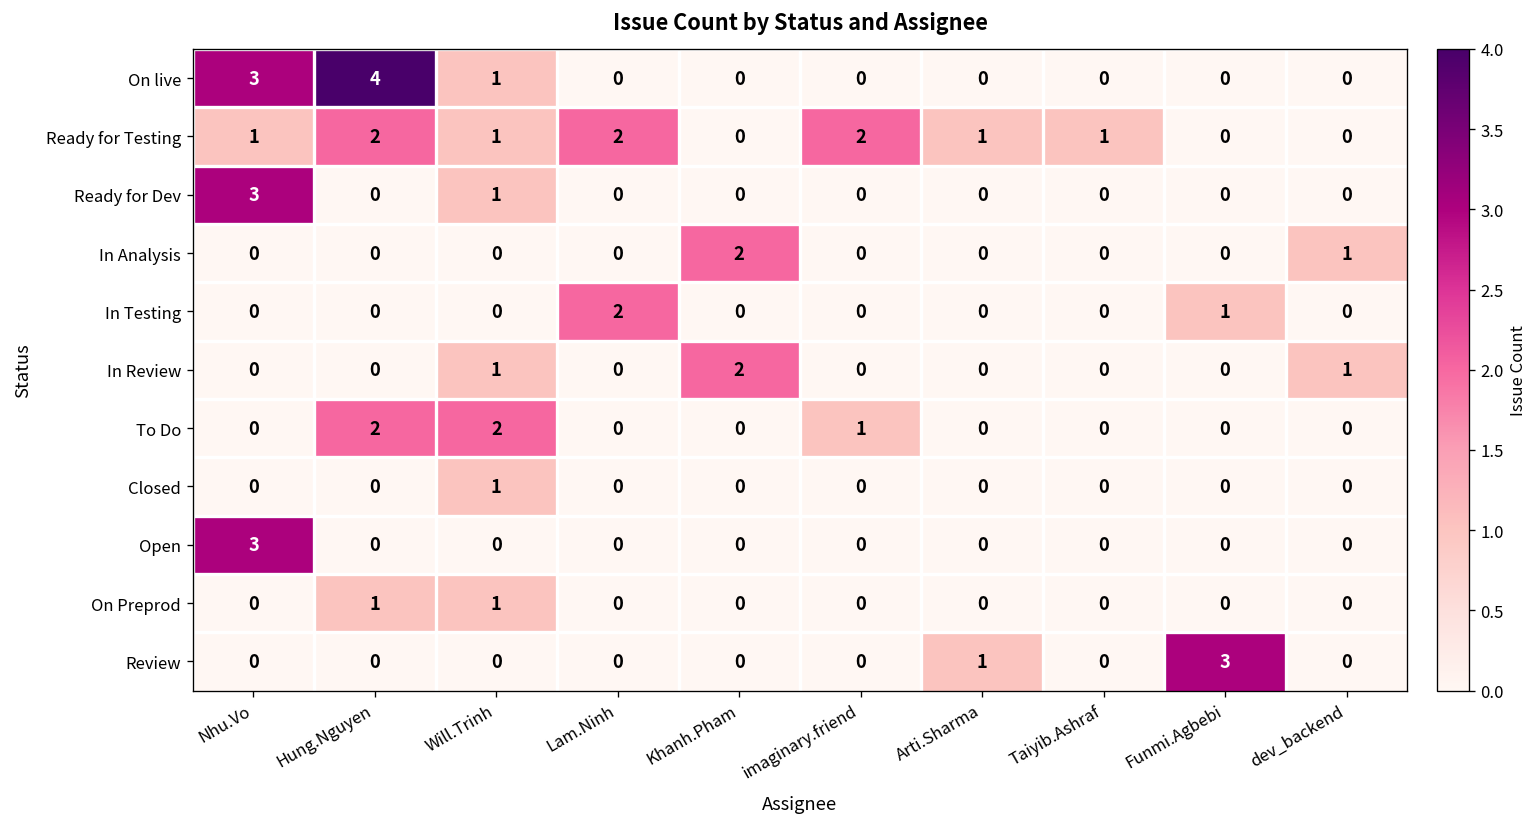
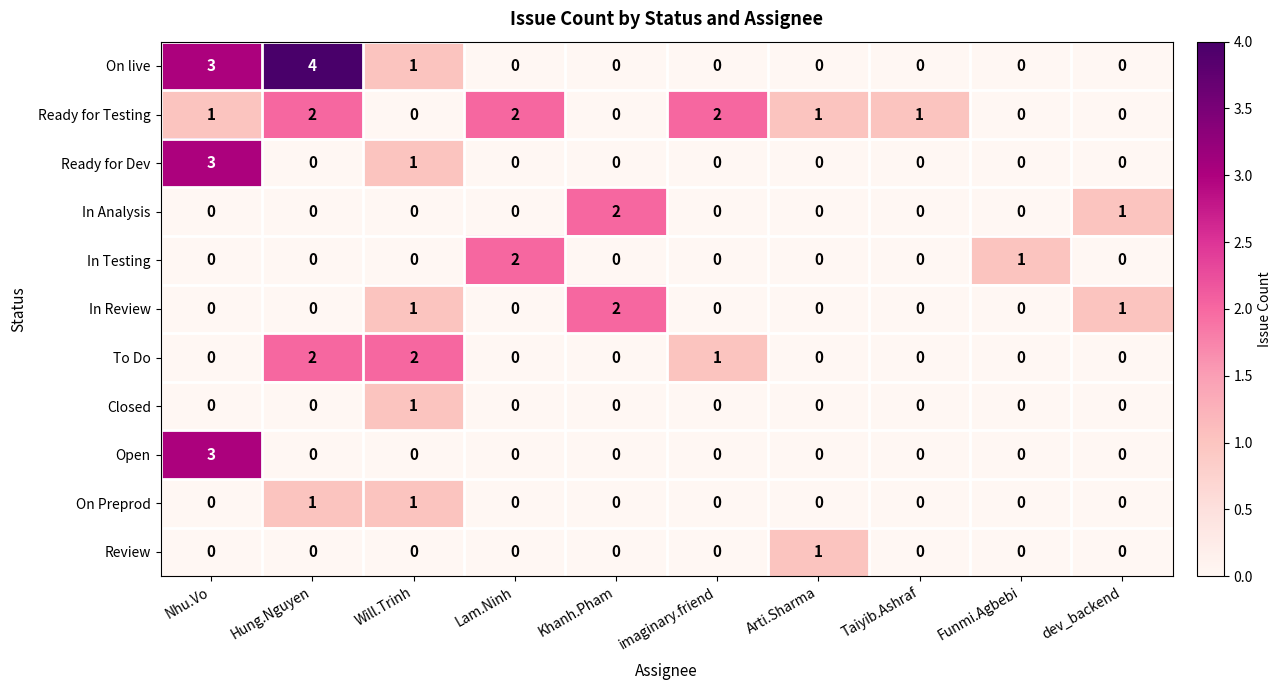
Ready for Testing, Will.Trinh: 1 -> 0
Review, Funmi.Agbebi: 3 -> 0
